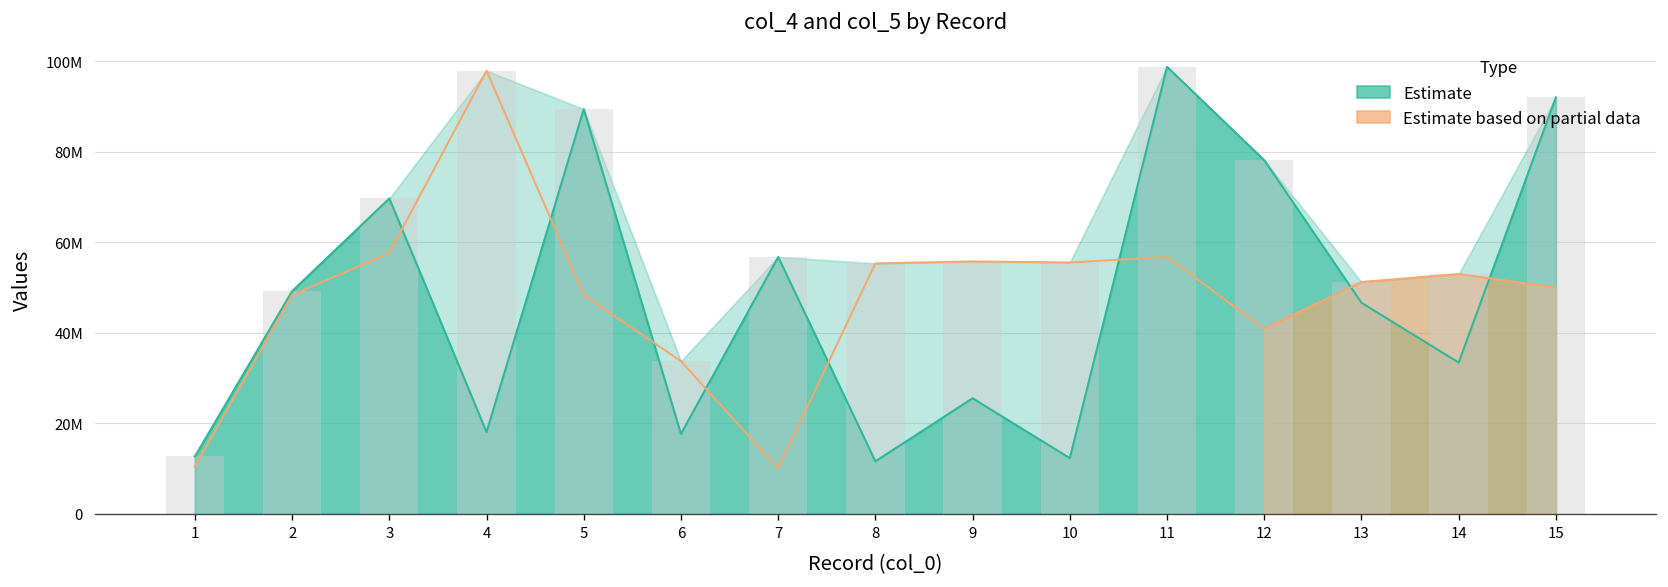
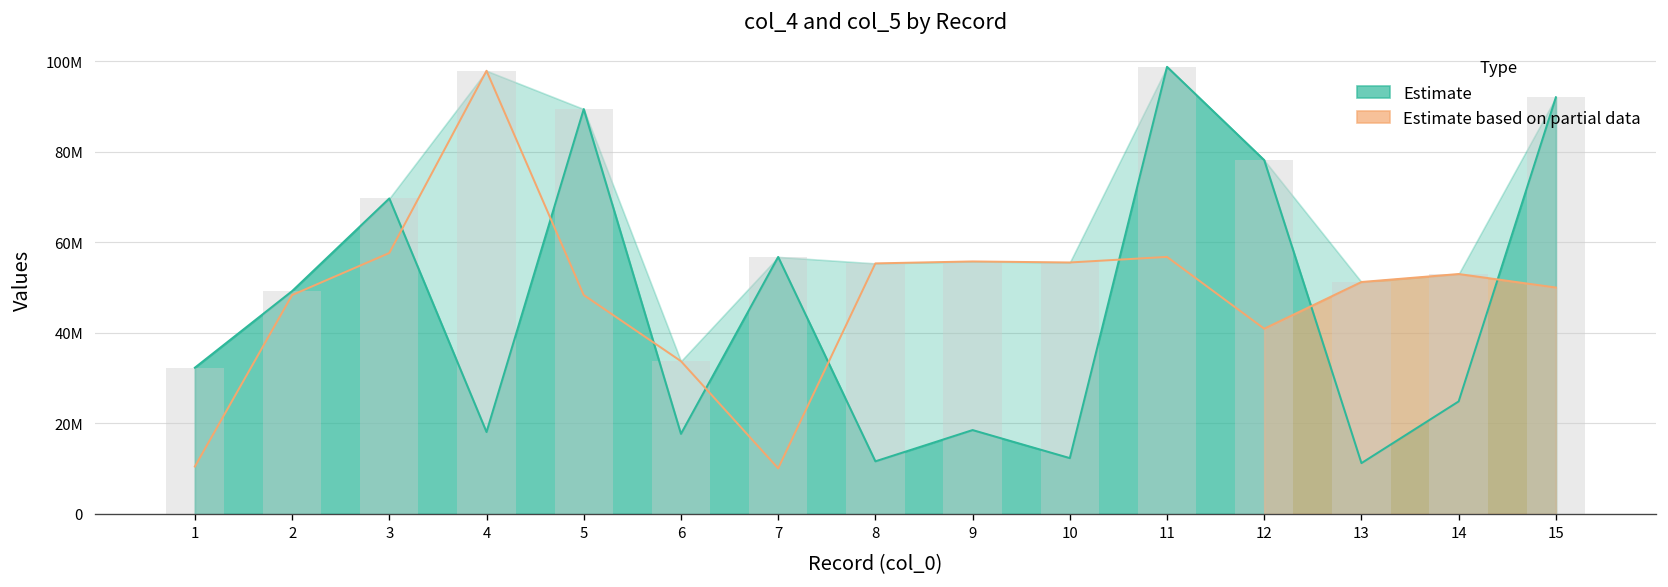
Estimate, 1: 13000000 -> 32000000
Estimate, 9: 26000000 -> 19000000
Estimate, 13: 47000000 -> 11000000
Estimate, 14: 33000000 -> 25000000
